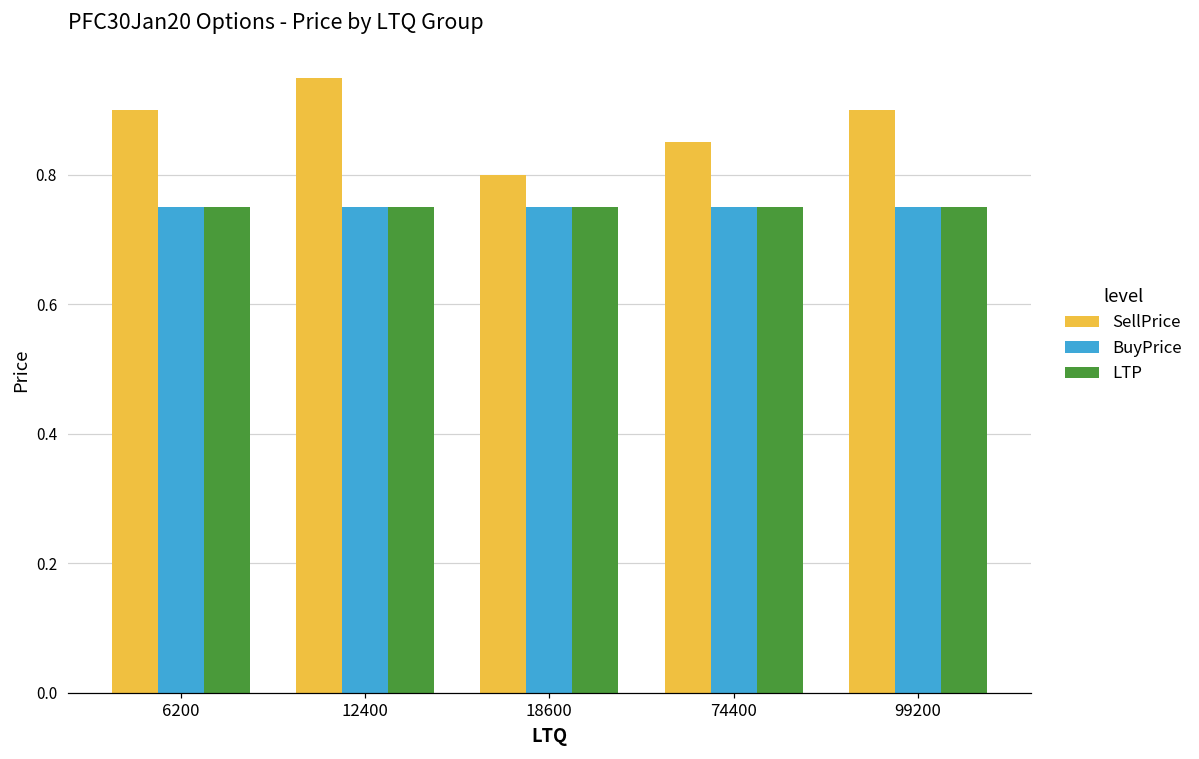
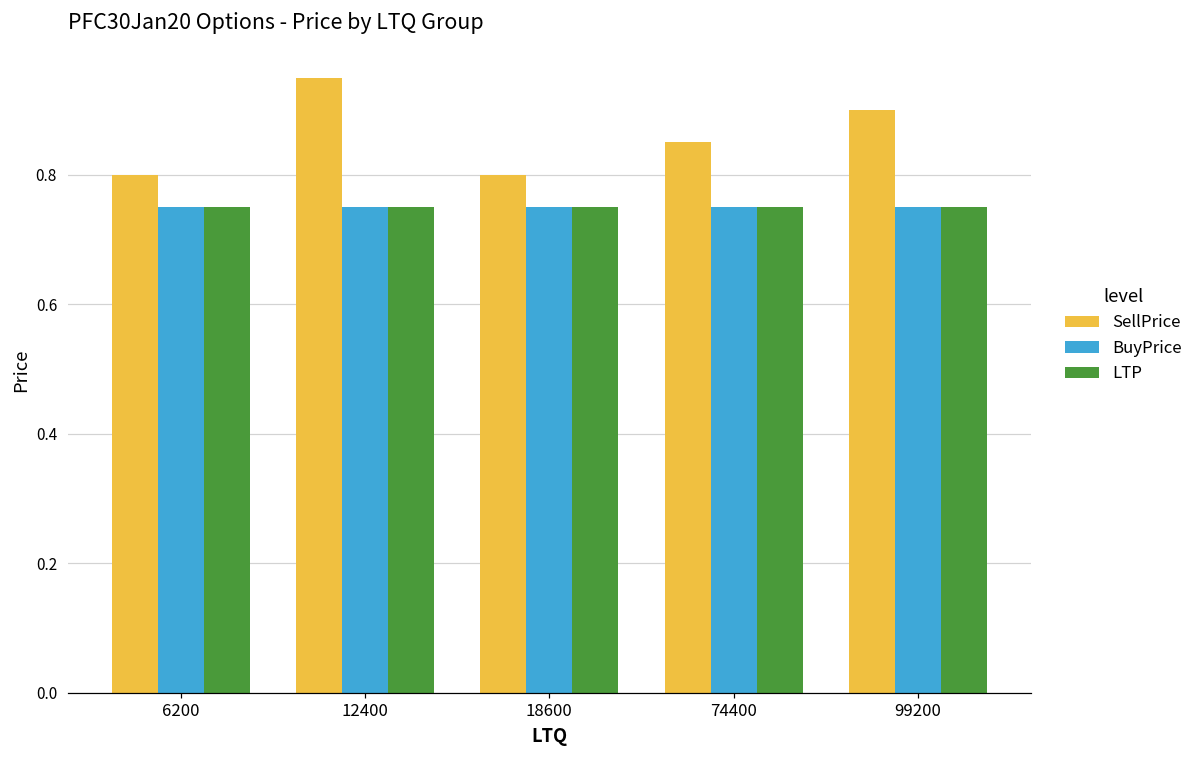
SellPrice, 6200: 0.9 -> 0.8
